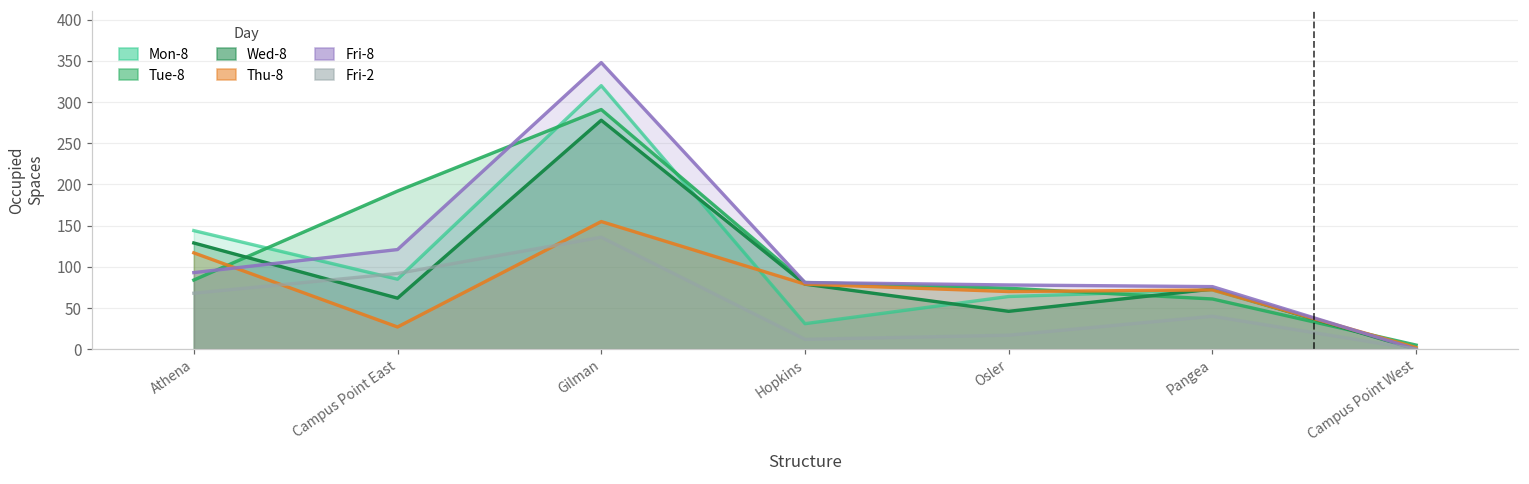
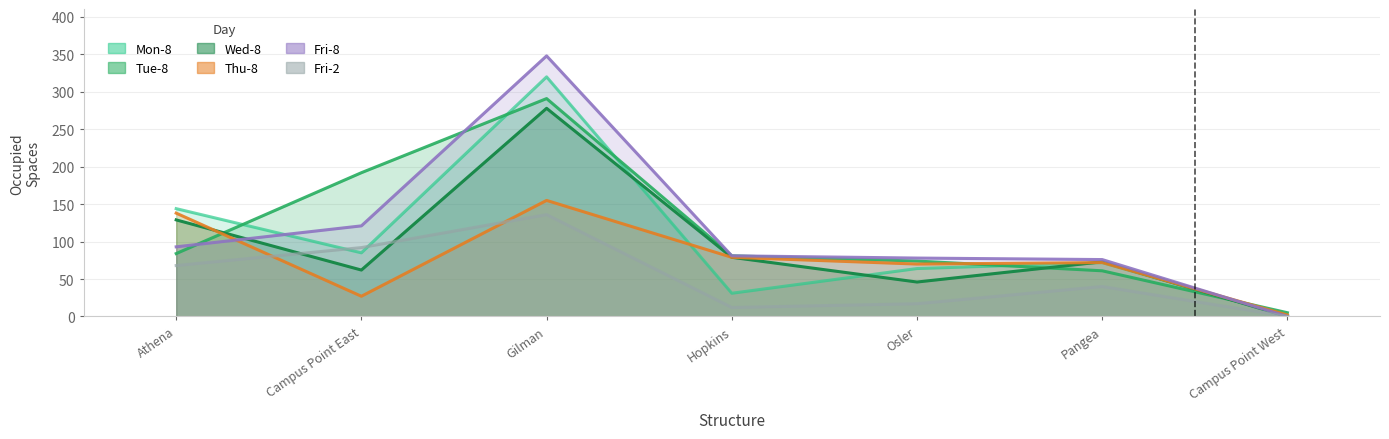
Thu-8, Athena: 120 -> 140
